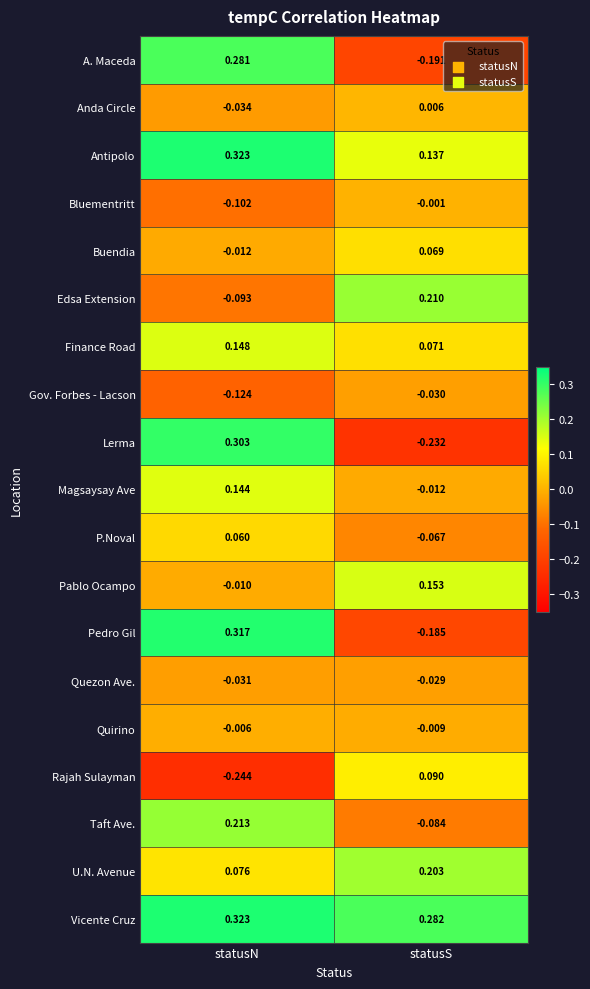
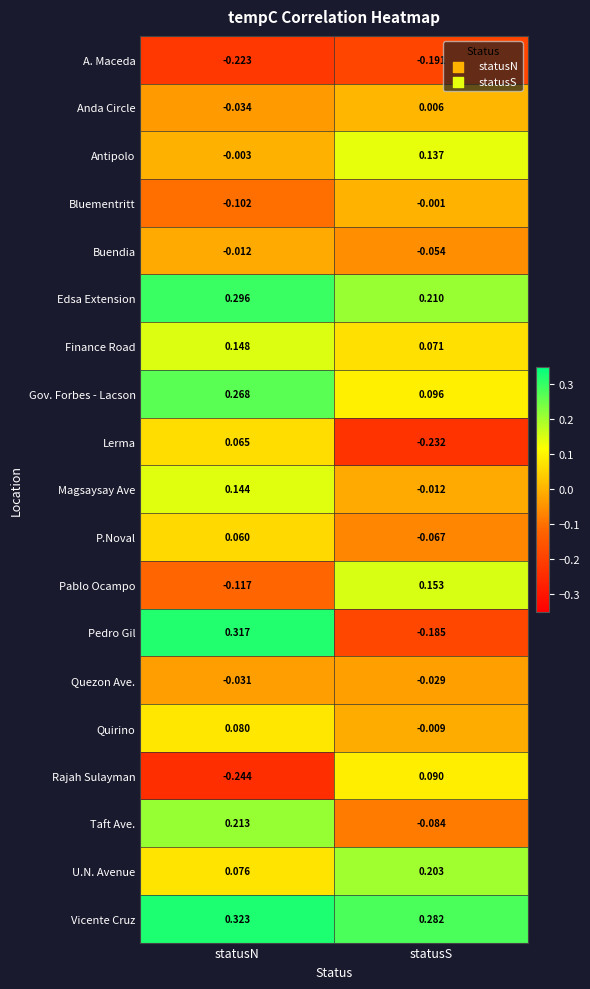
A. Maceda, statusN: 0.281 -> -0.223
Antipolo, statusN: 0.323 -> -0.003
Buendia, statusS: 0.069 -> -0.054
Edsa Extension, statusN: -0.093 -> 0.296
Gov. Forbes - Lacson, statusN: -0.124 -> 0.268
Gov. Forbes - Lacson, statusS: -0.030 -> 0.096
Lerma, statusN: 0.303 -> 0.065
Pablo Ocampo, statusN: -0.010 -> -0.117
Quirino, statusN: -0.006 -> 0.080
